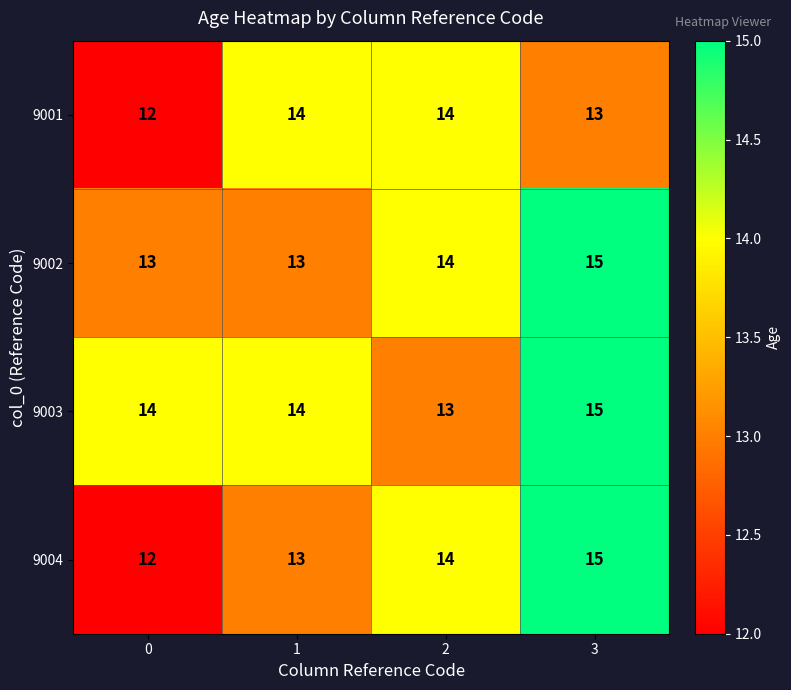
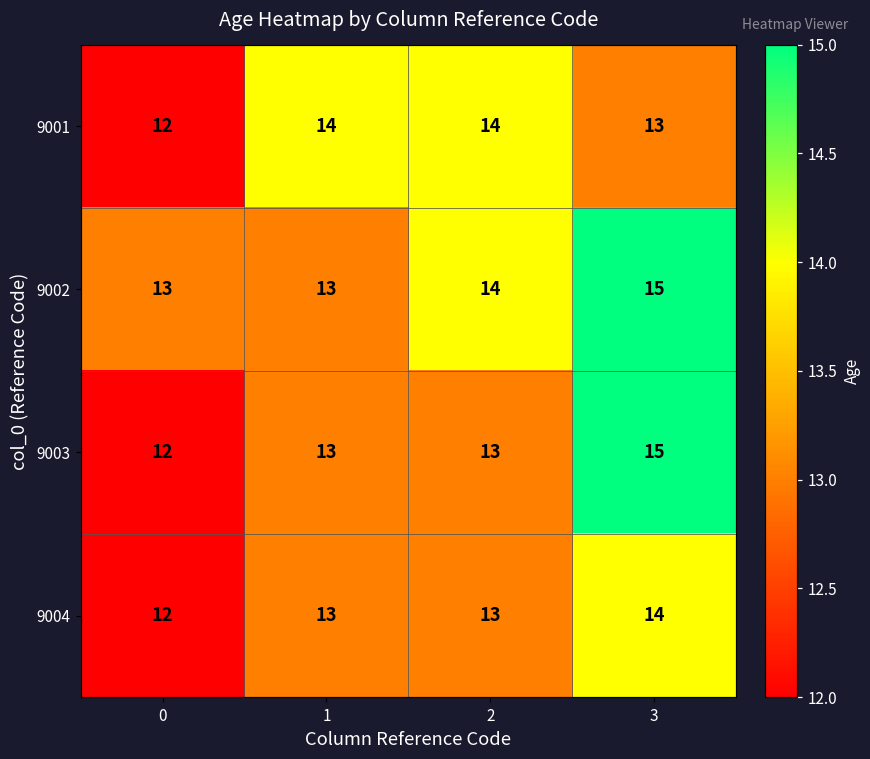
9003, 0: 14 -> 12
9003, 1: 14 -> 13
9004, 2: 14 -> 13
9004, 3: 15 -> 14
